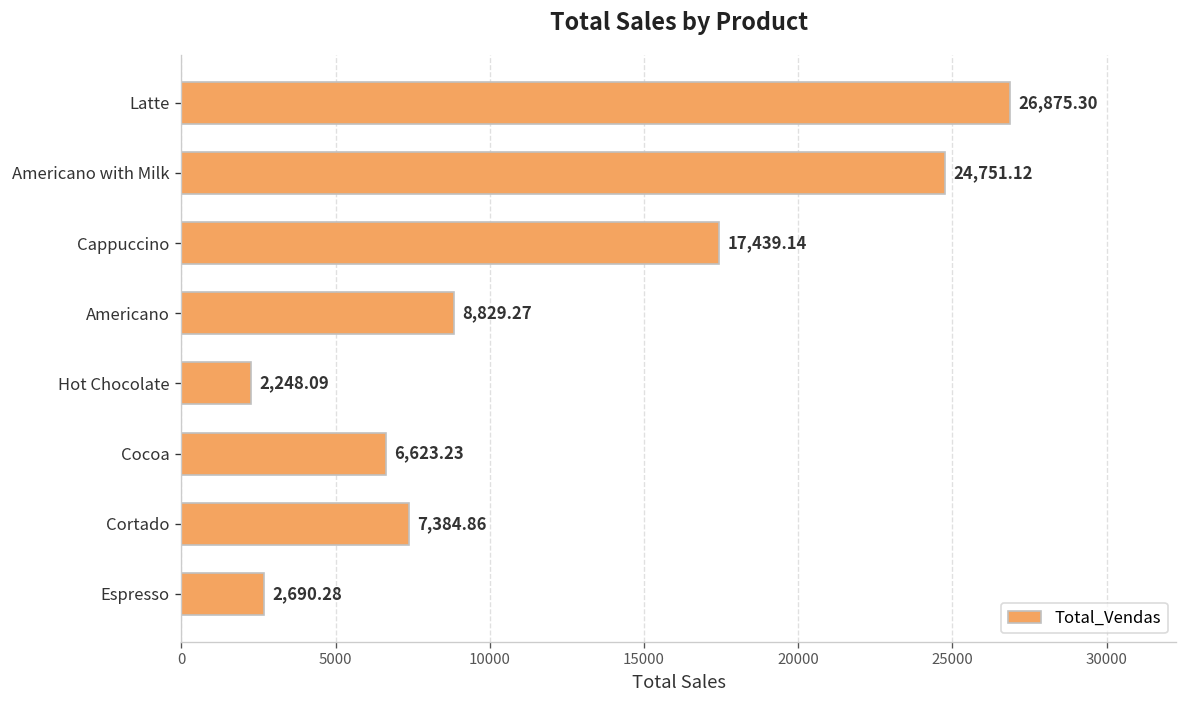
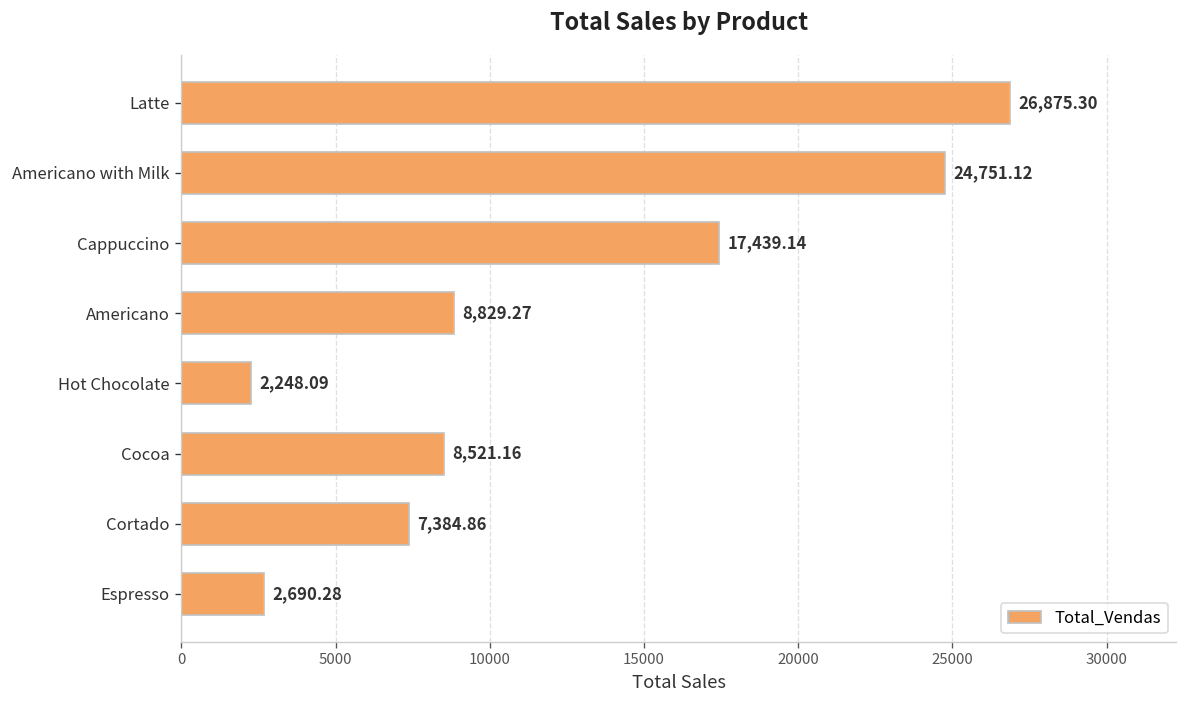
Cocoa: 6,623.23 -> 8,521.16
